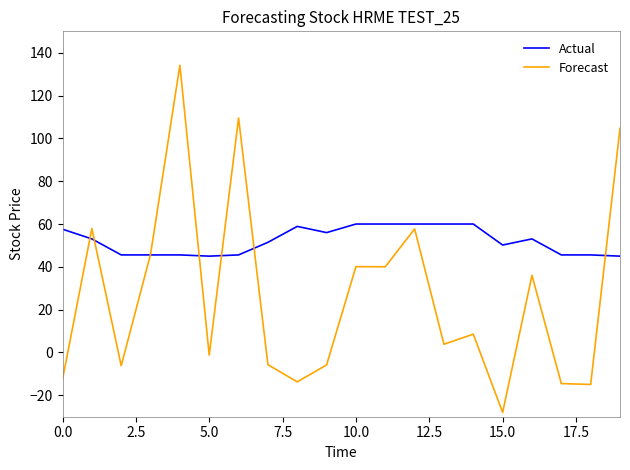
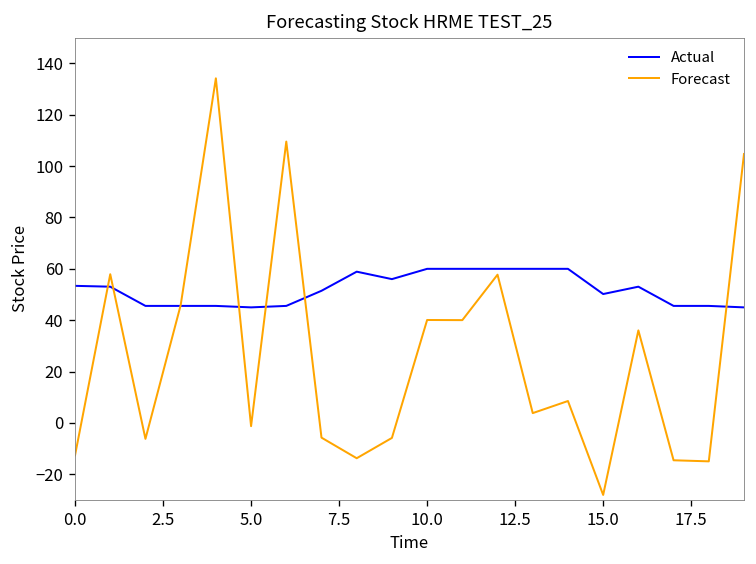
Actual, 0.0: 58 -> 53
